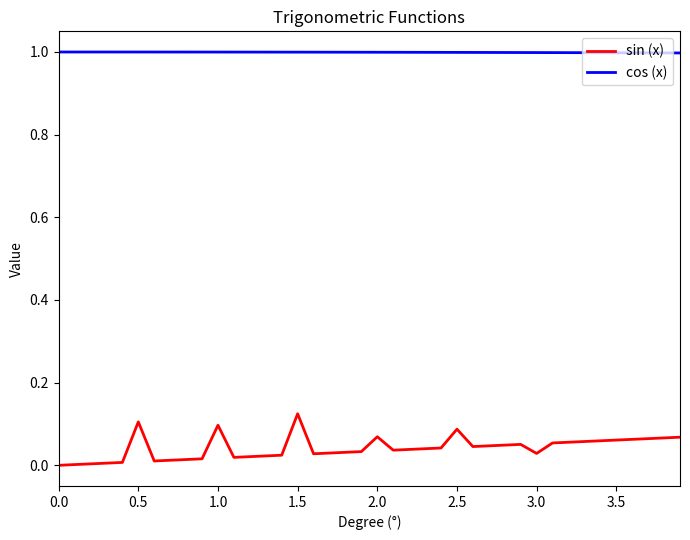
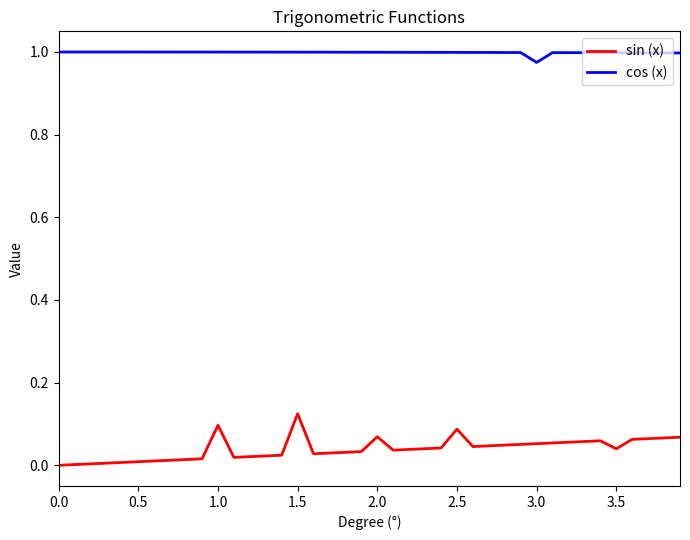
sin (x), 0.5: 0.11 -> 0.01
sin (x), 3.0: 0.03 -> 0.05
cos (x), 3.0: 1.00 -> 0.97
sin (x), 3.5: 0.06 -> 0.04
